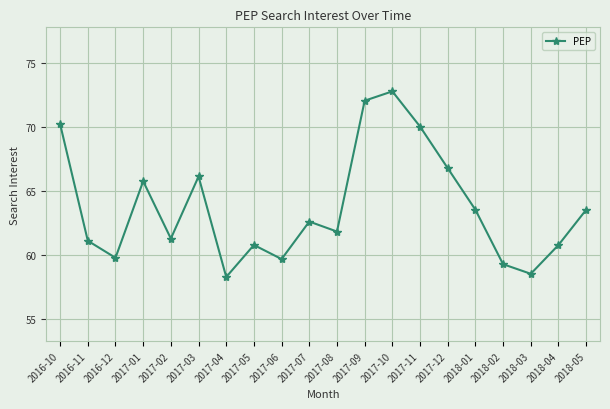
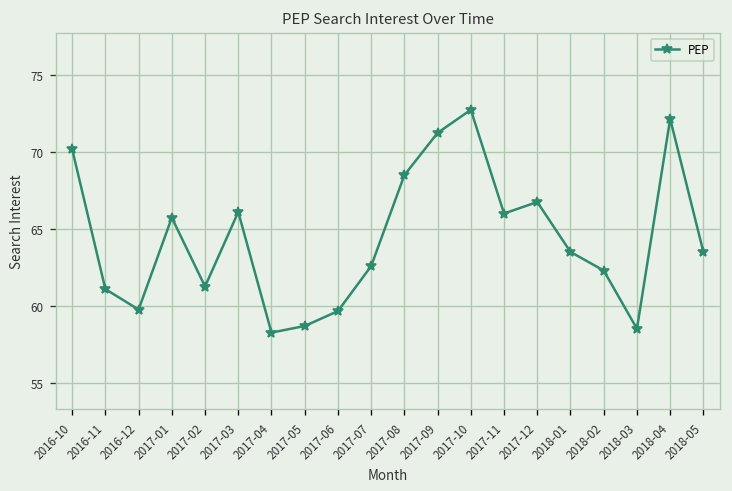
2017-05: 60.8 -> 58.7
2017-08: 61.8 -> 68.5
2017-09: 72.0 -> 71.3
2017-11: 70 -> 66
2018-02: 59.3 -> 62.3
2018-04: 60.8 -> 72.2
